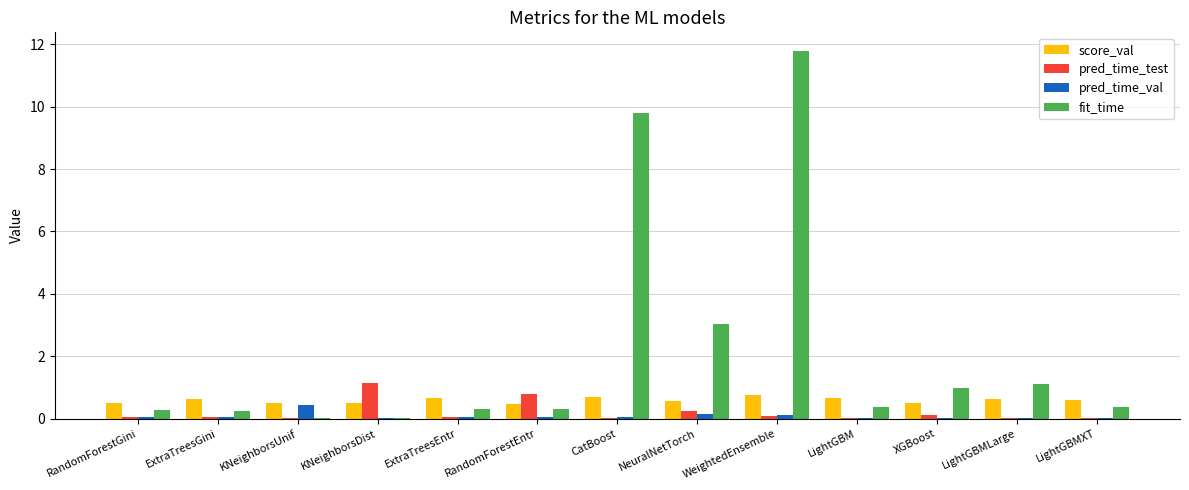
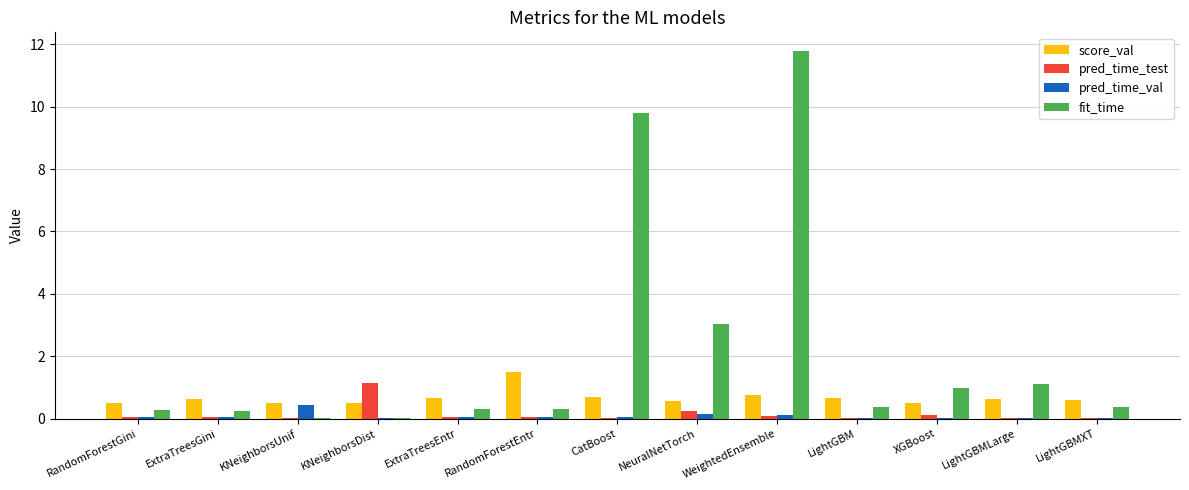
score_val, RandomForestEntr: 0.5 -> 1.5
pred_time_test, RandomForestEntr: 0.8 -> 0.0
